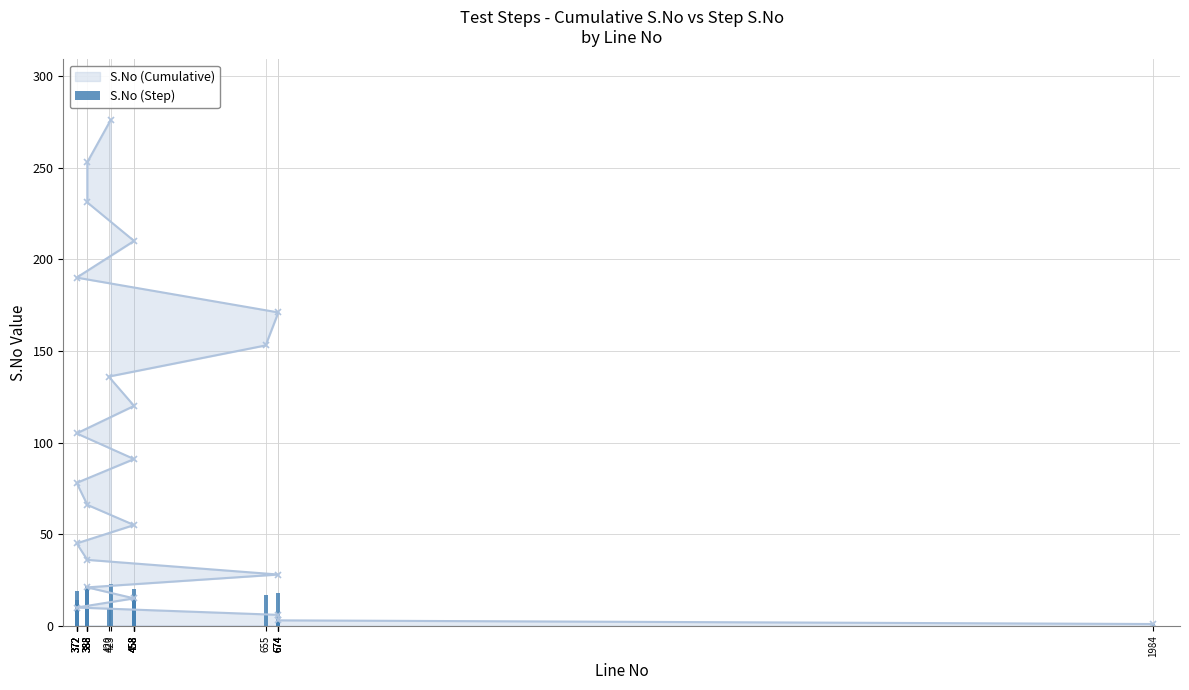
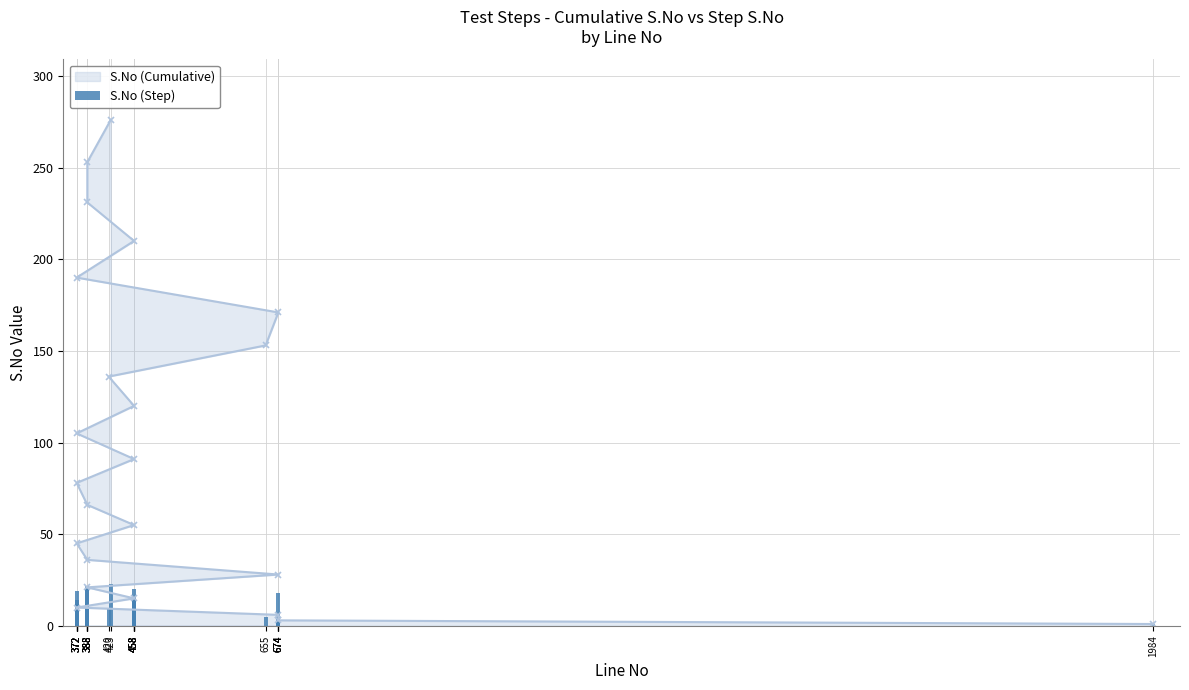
S.No (Step), 655: 17 -> 5
